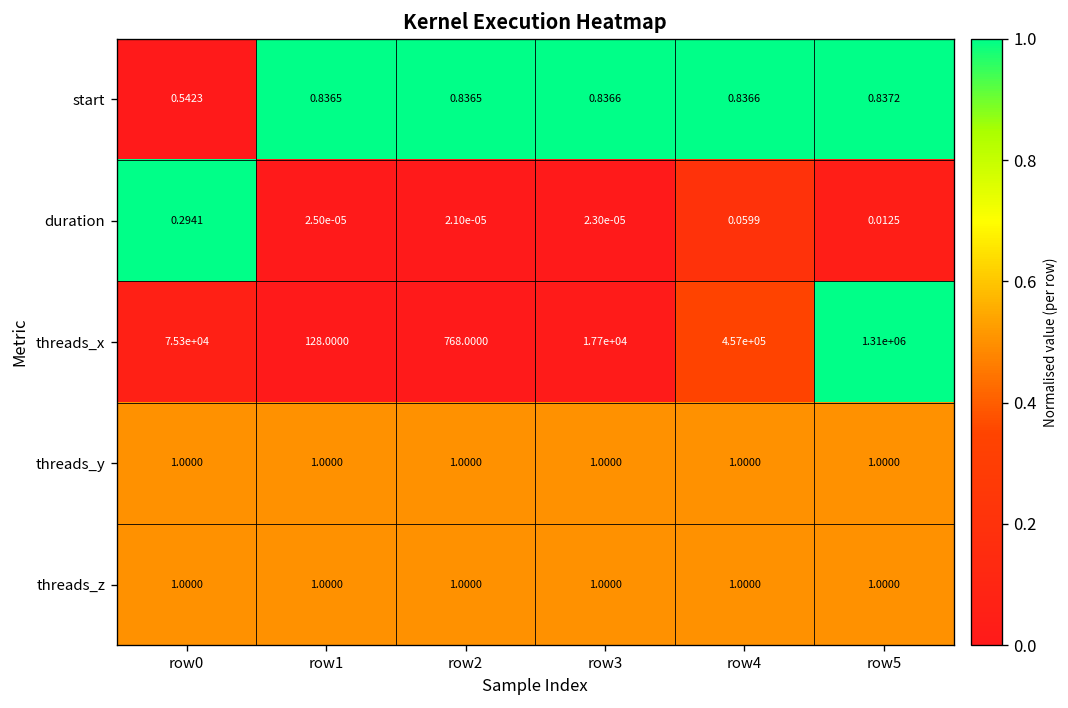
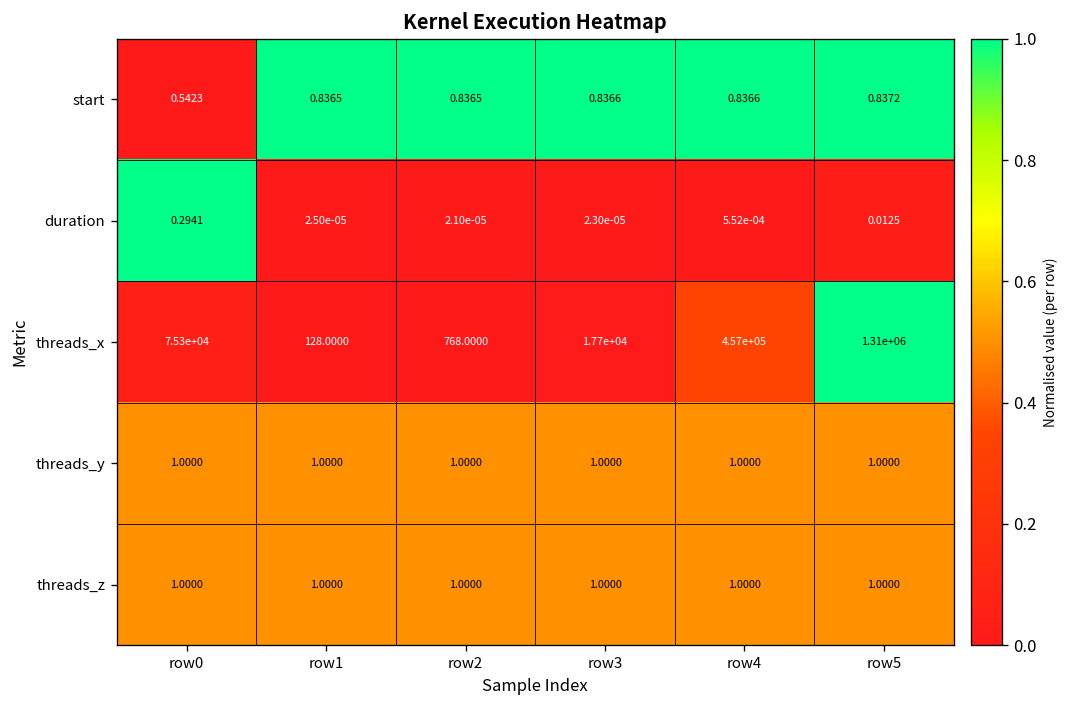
duration, row4: 0.0599 -> 5.52e-04
